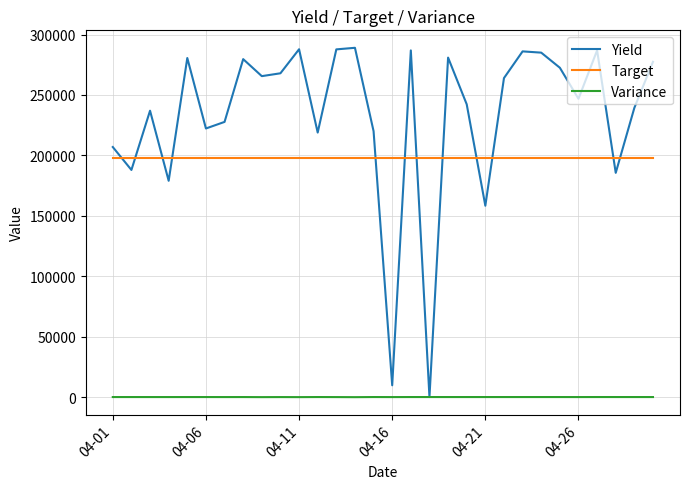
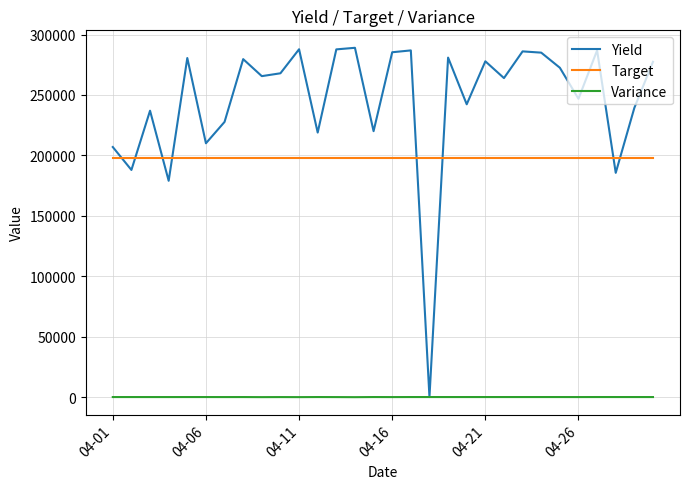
Yield, 04-06: 222000 -> 210000
Yield, 04-16: 10000 -> 285000
Yield, 04-21: 158000 -> 278000
